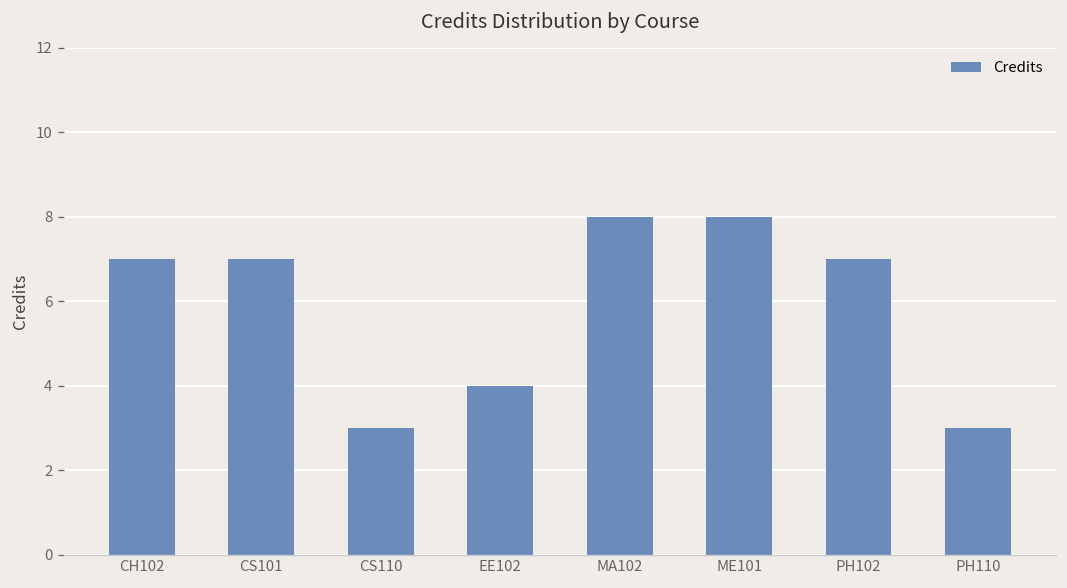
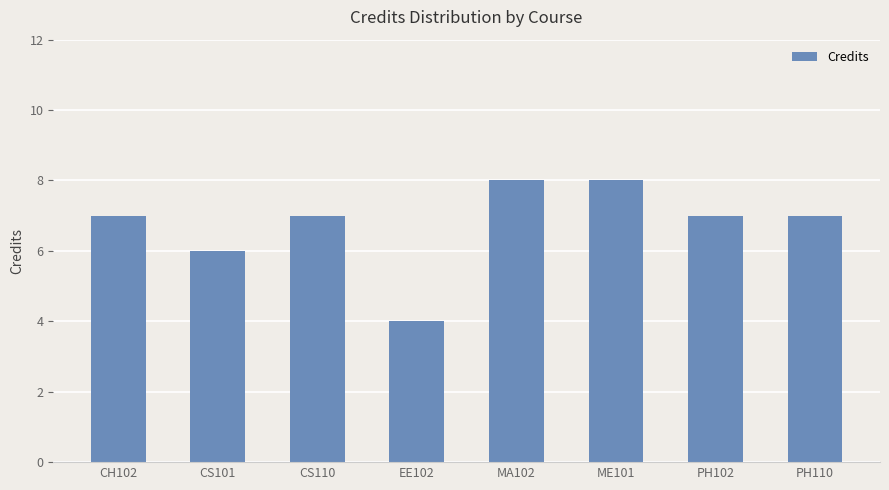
CS101: 7 -> 6
CS110: 3 -> 7
PH110: 3 -> 7
